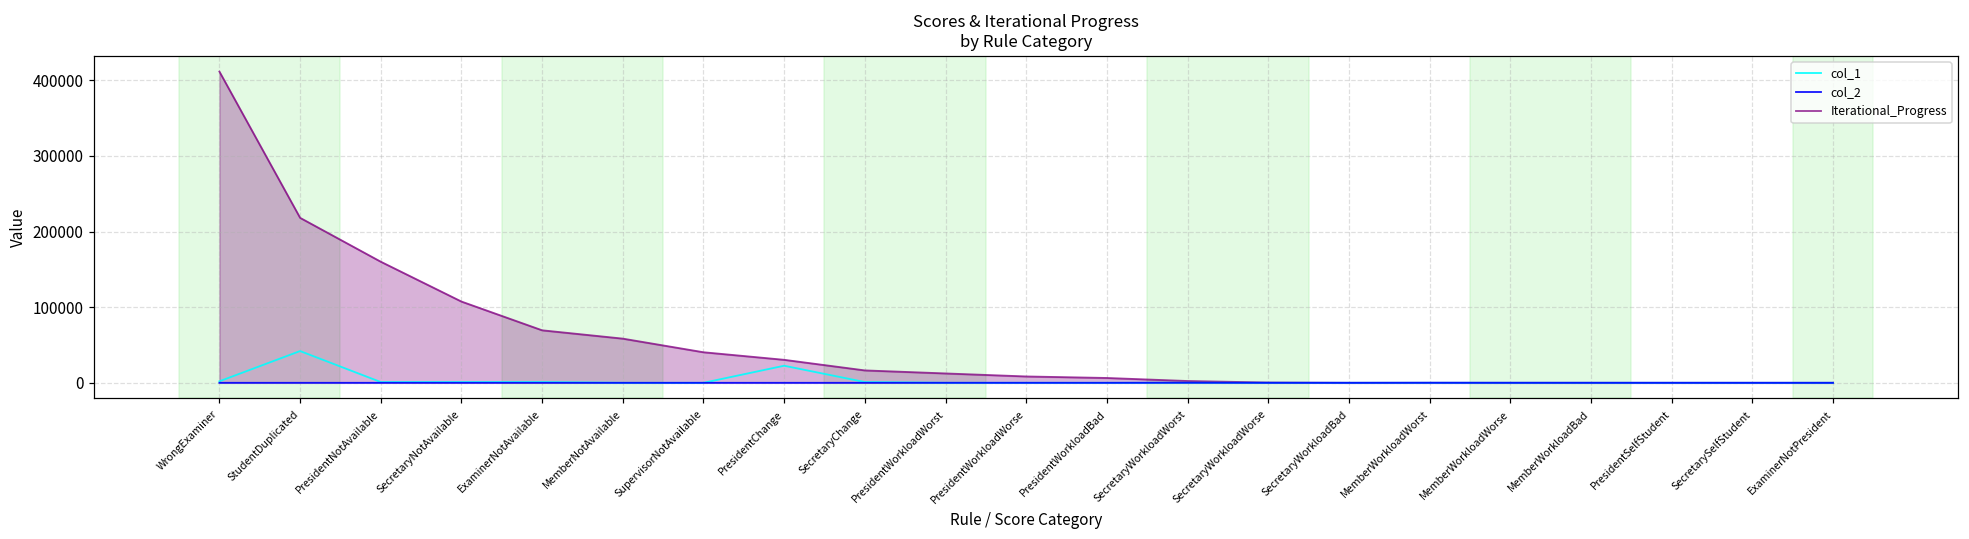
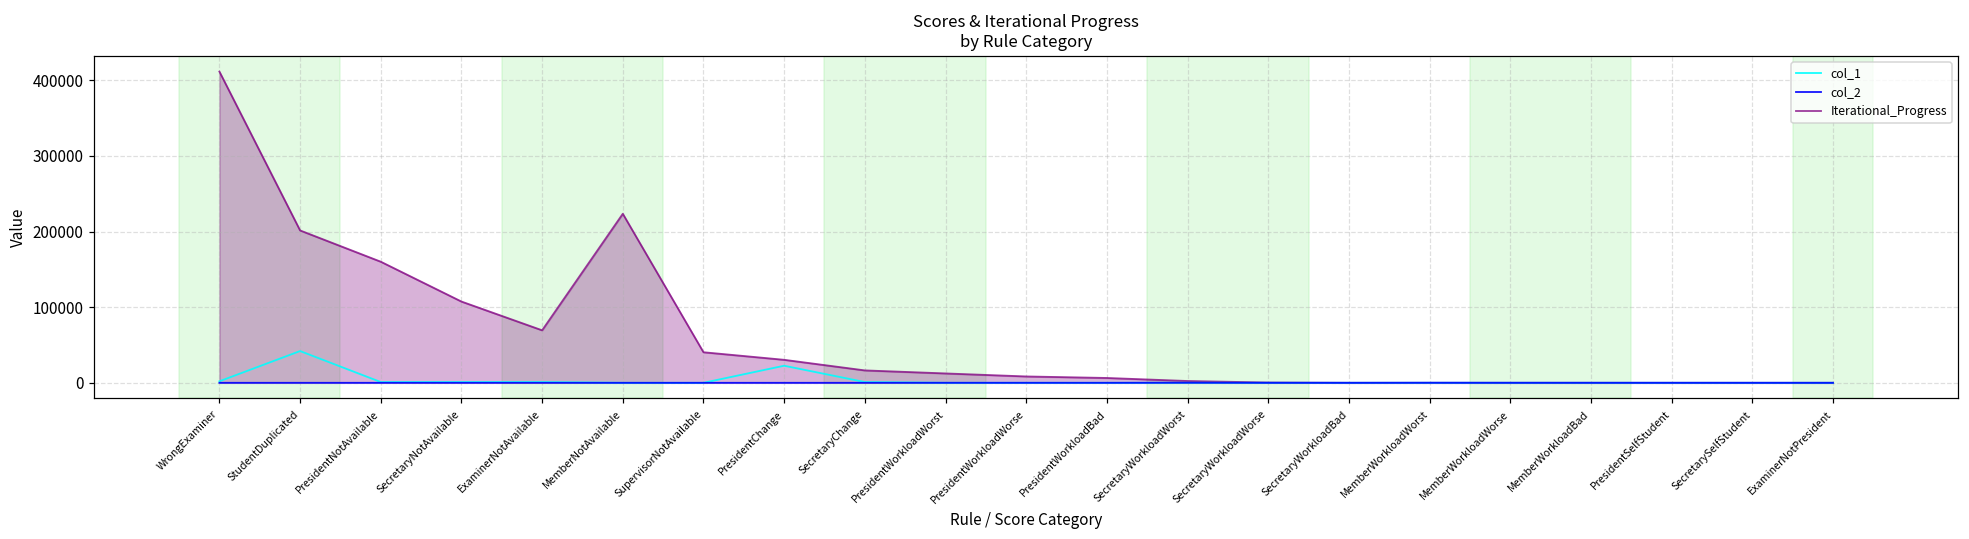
Iterational_Progress, StudentDuplicated: 220000 -> 200000
Iterational_Progress, MemberNotAvailable: 60000 -> 220000
